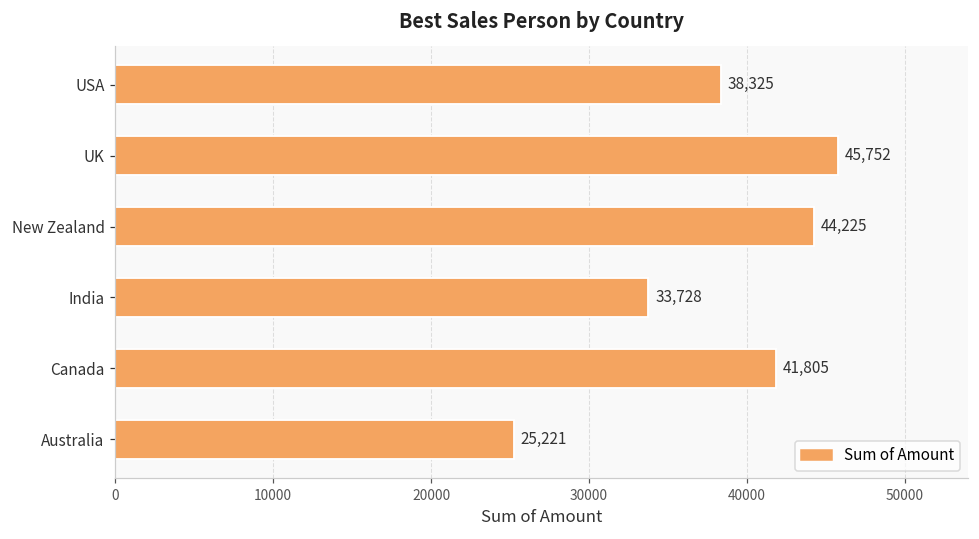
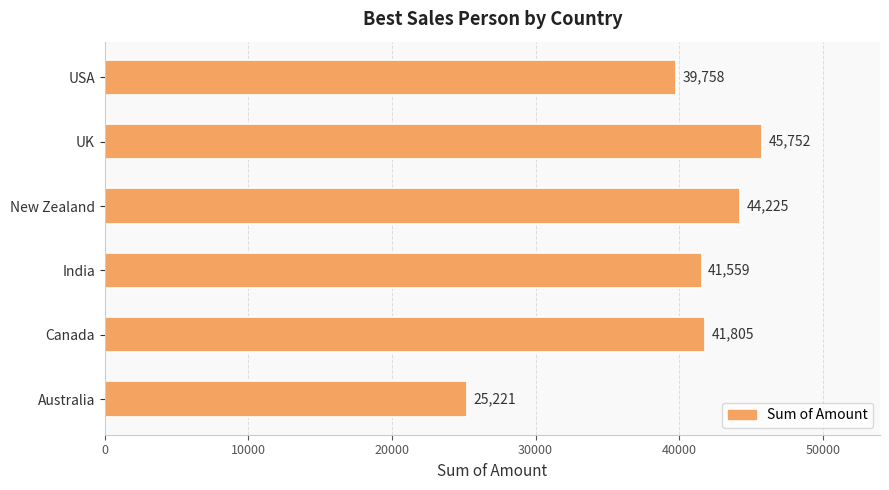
USA: 38,325 -> 39,758
India: 33,728 -> 41,559
